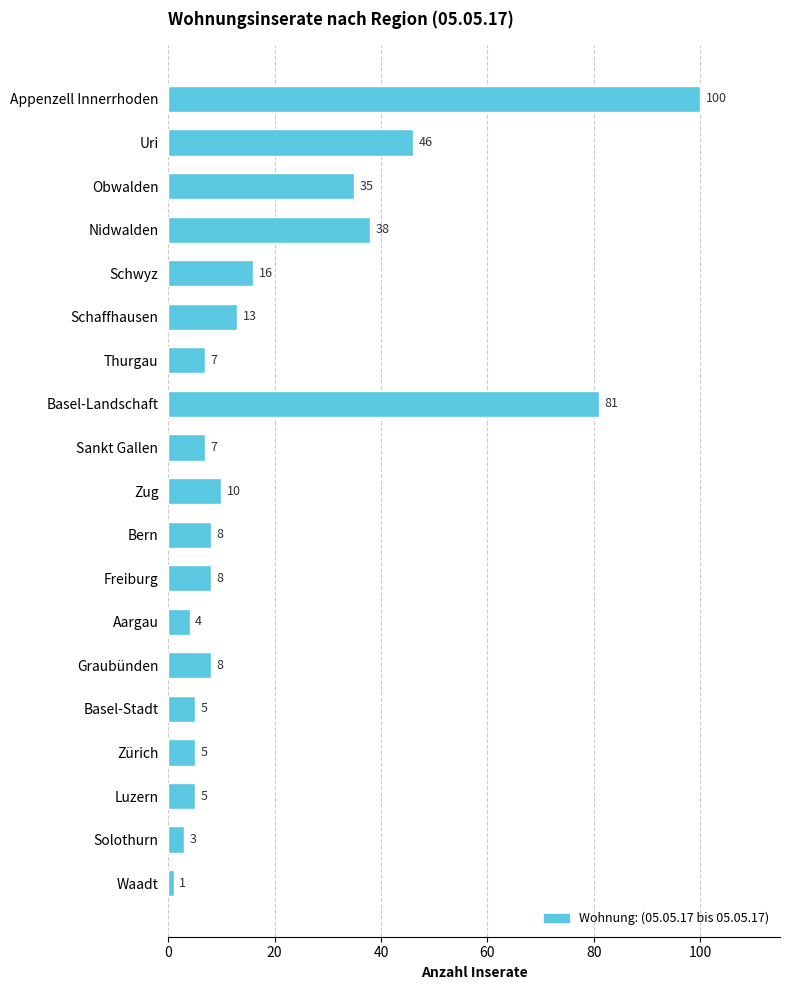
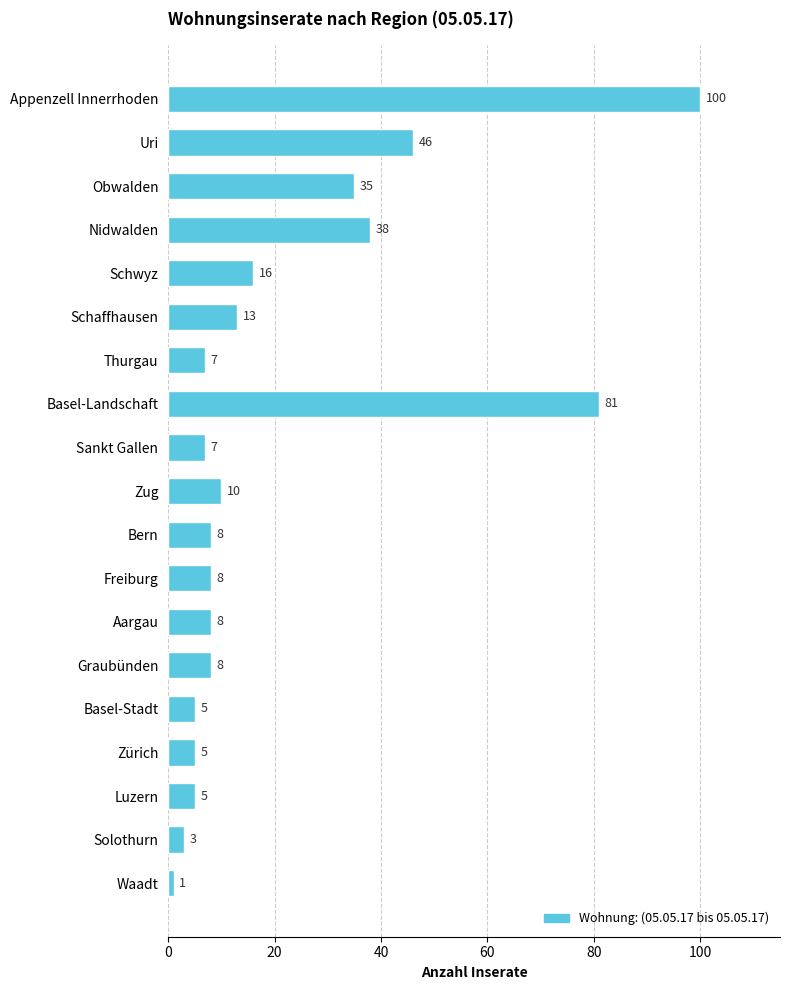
Aargau: 4 -> 8
